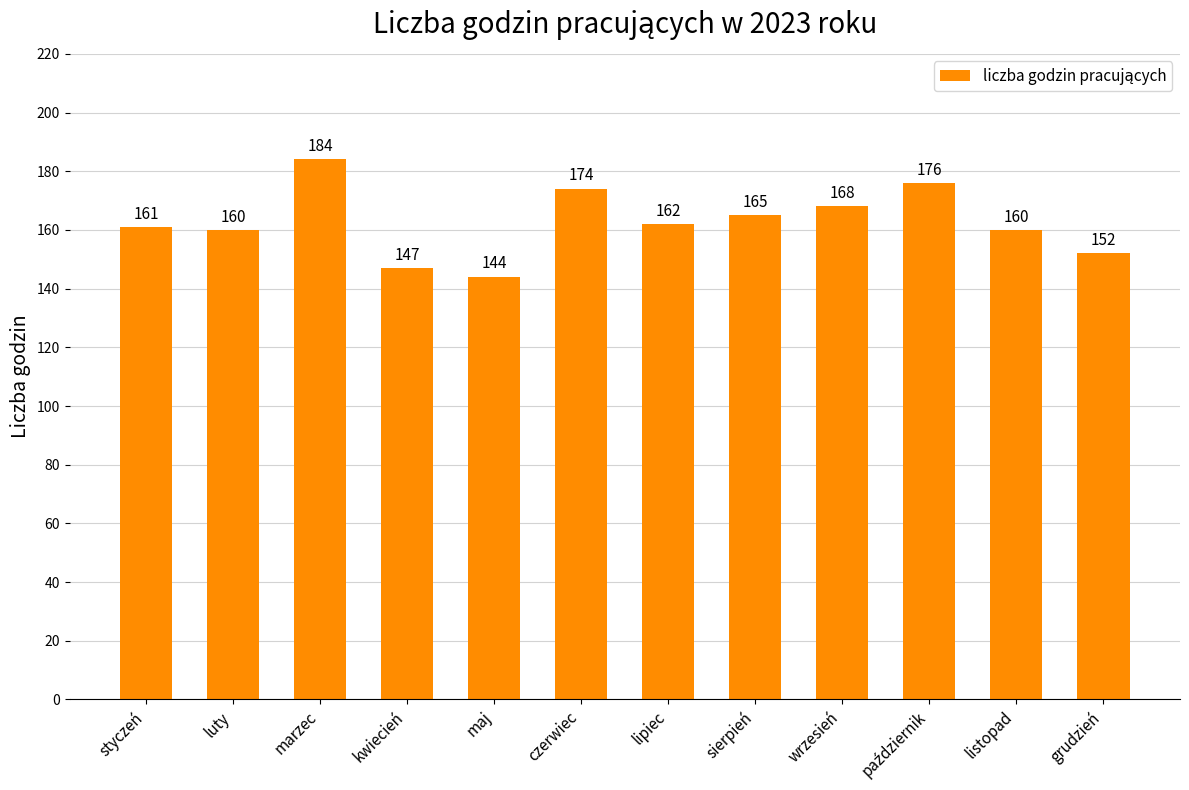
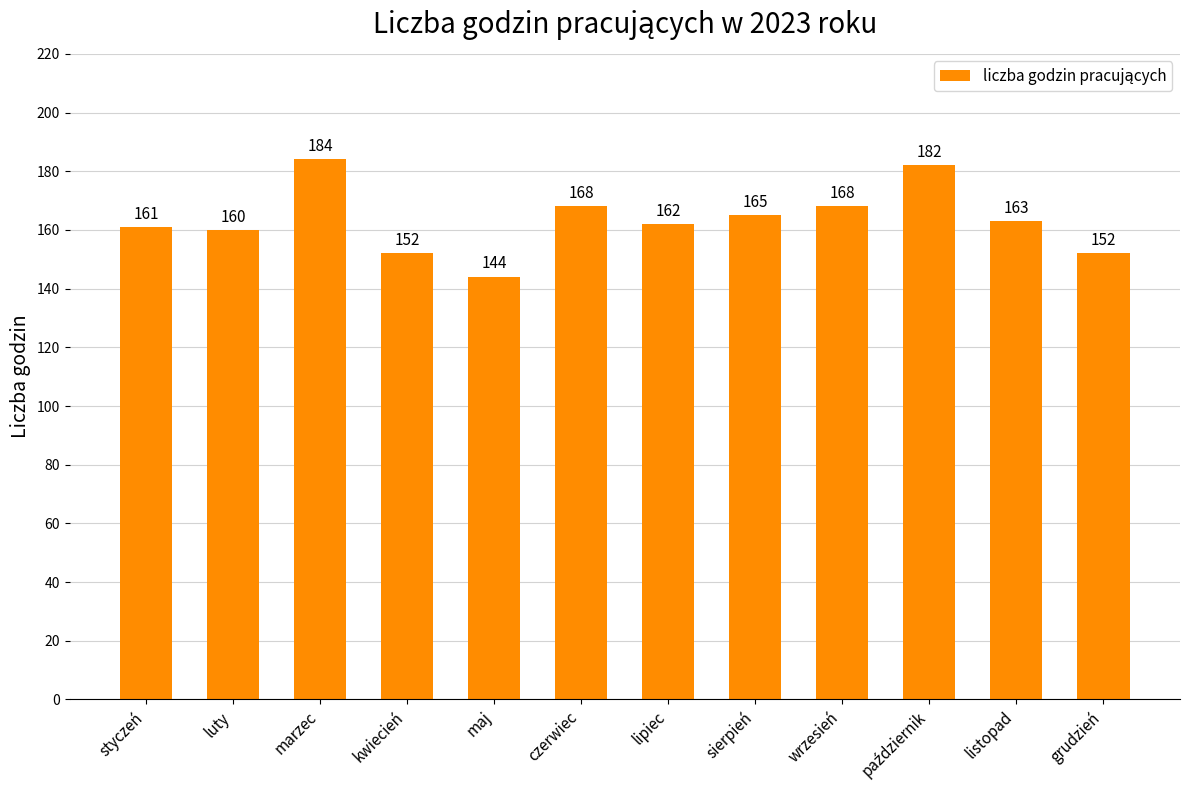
kwiecień: 147 -> 152
czerwiec: 174 -> 168
październik: 176 -> 182
listopad: 160 -> 163
